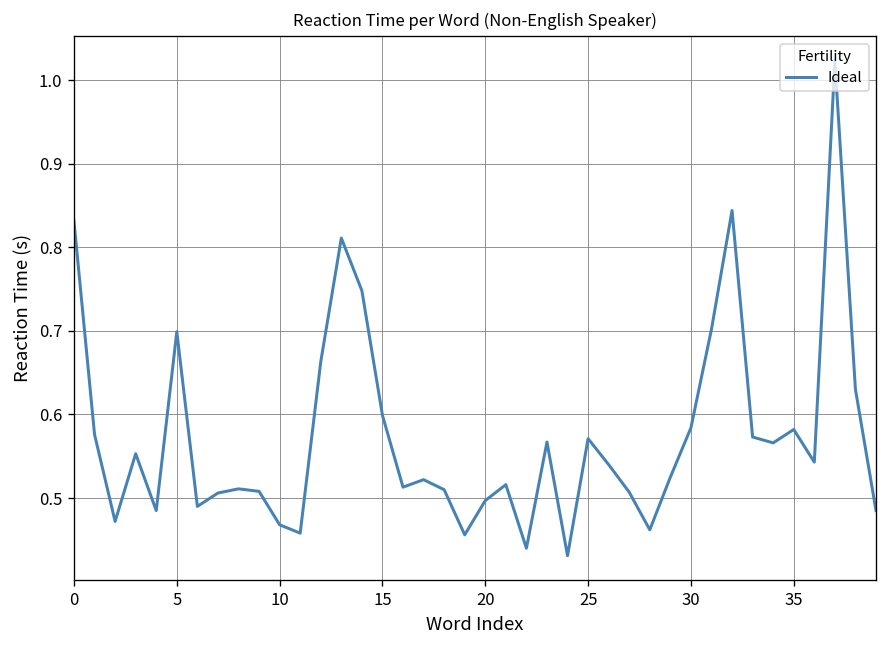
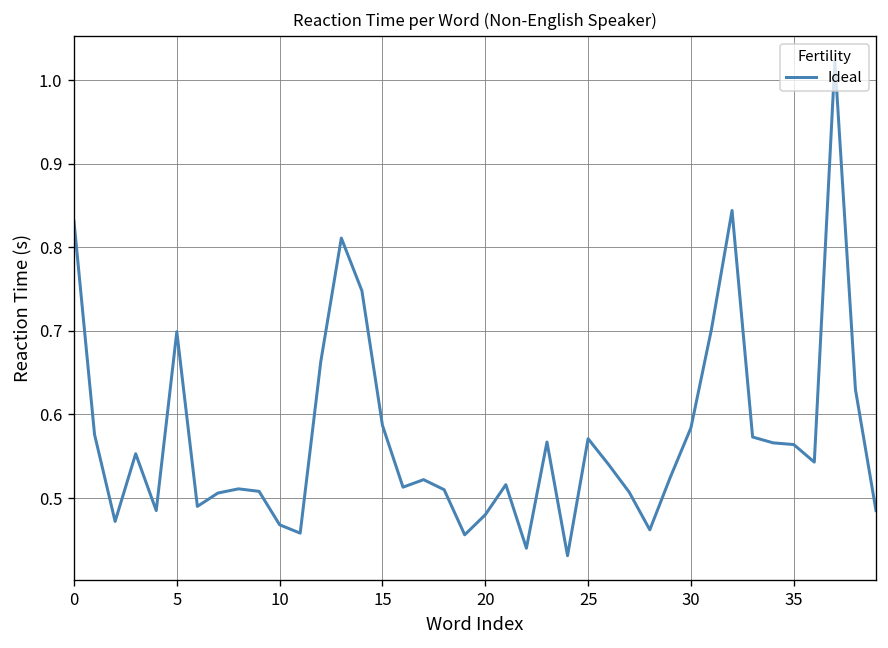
15: 0.60 -> 0.59
20: 0.50 -> 0.48
35: 0.58 -> 0.56
